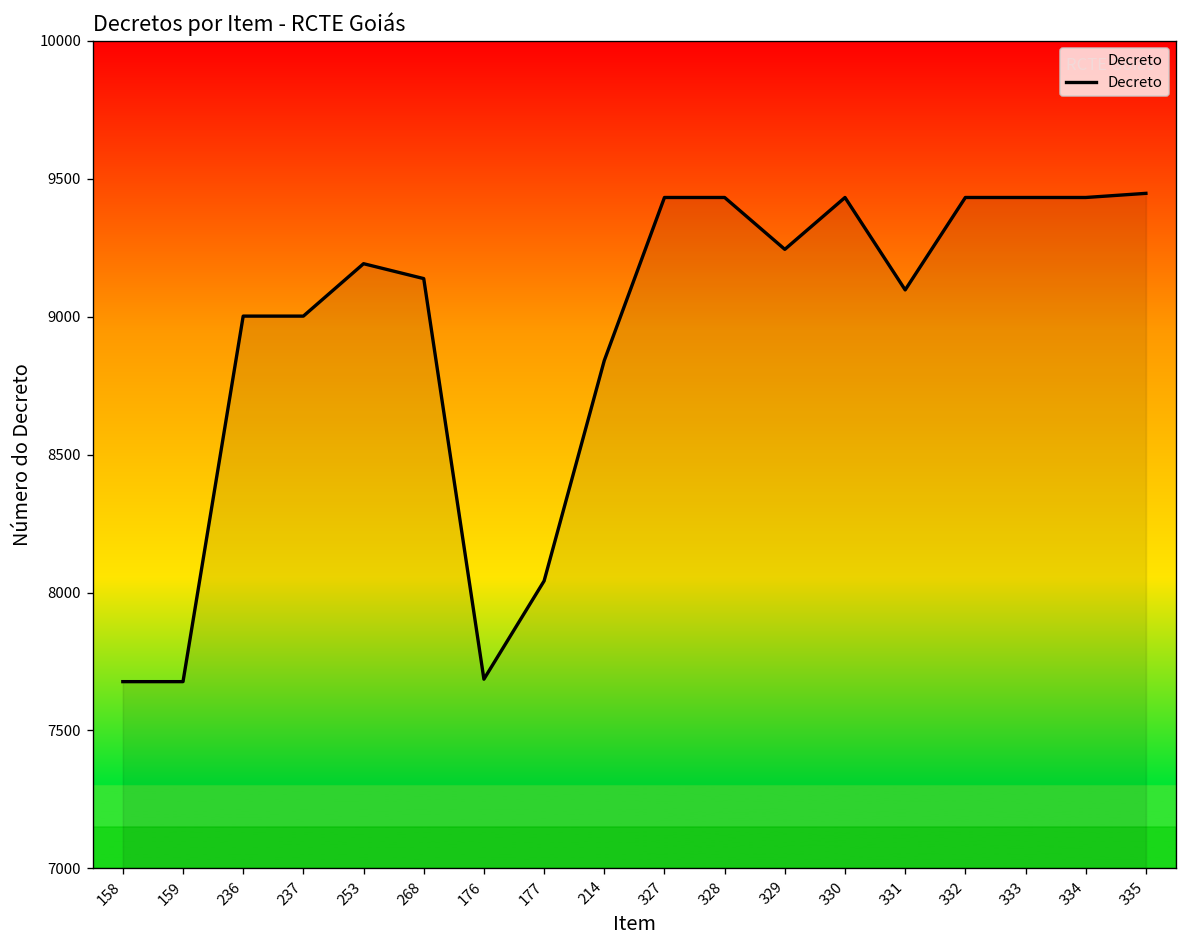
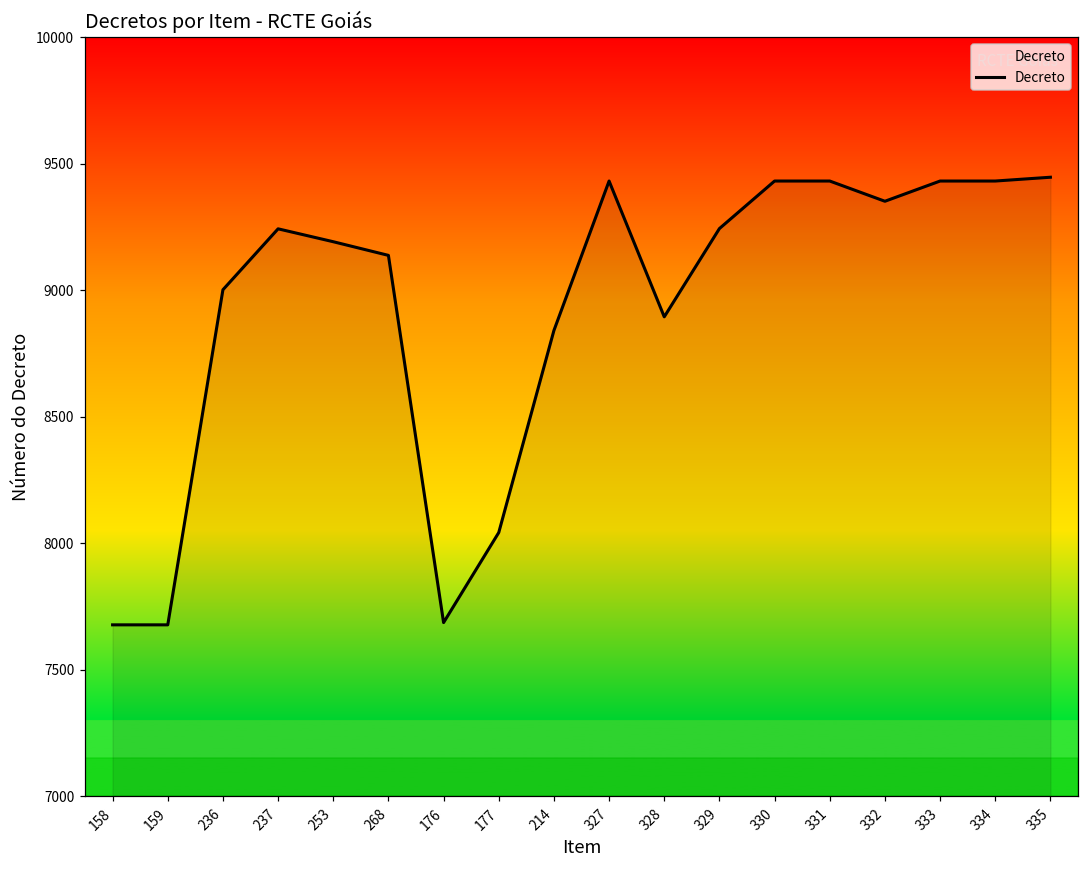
237: 9000 -> 9240
328: 9430 -> 8900
331: 9100 -> 9430
332: 9430 -> 9350
